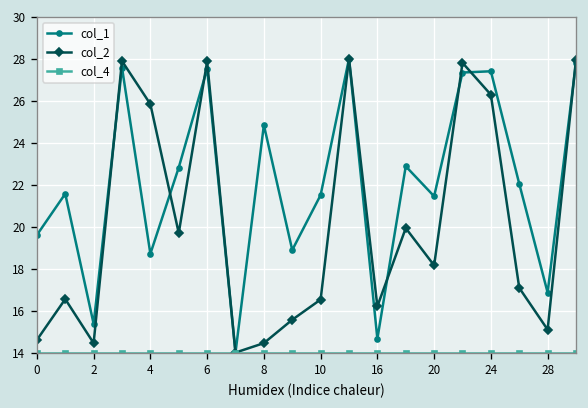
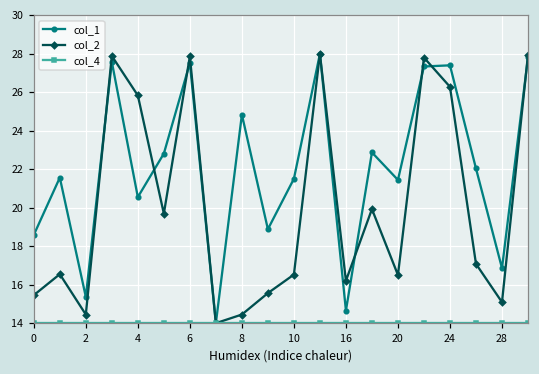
col_1, 0: 19.6 -> 18.6
col_2, 0: 14.6 -> 15.5
col_1, 4: 18.7 -> 20.6
col_2, 20: 18.2 -> 16.5
